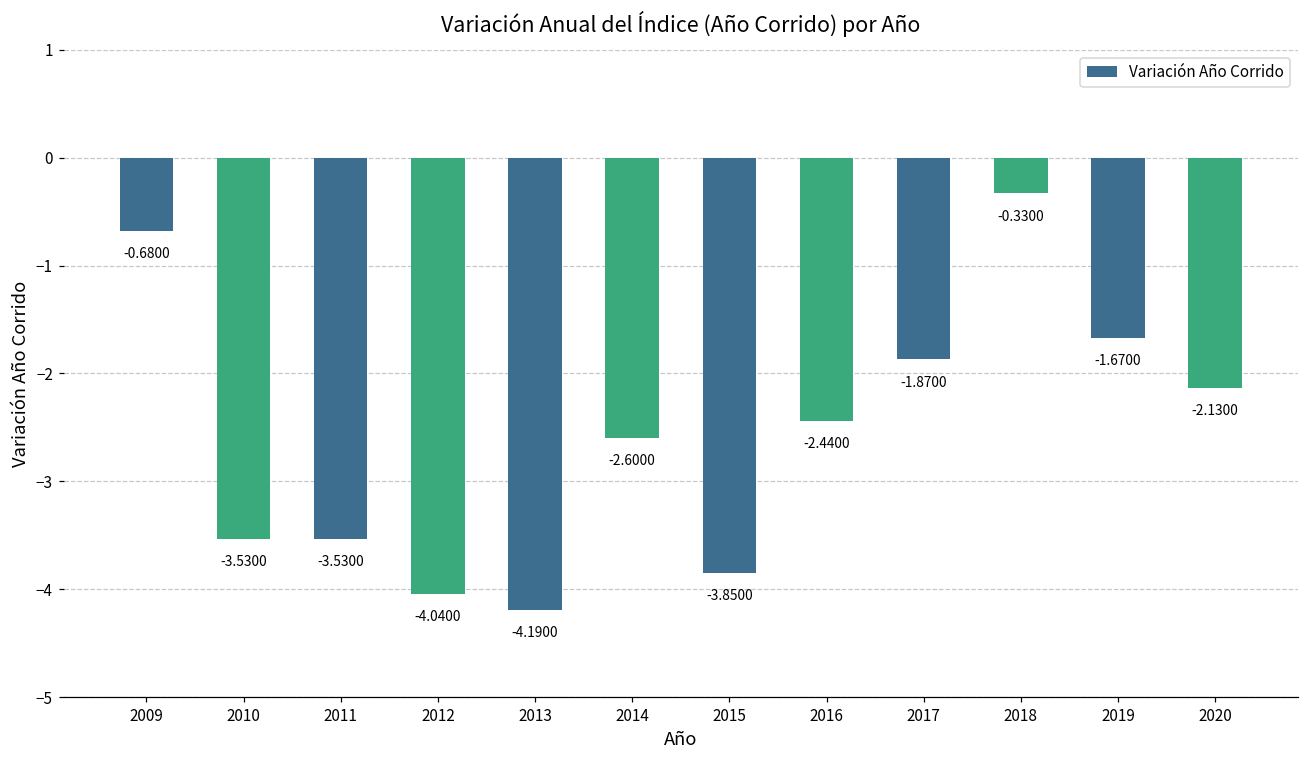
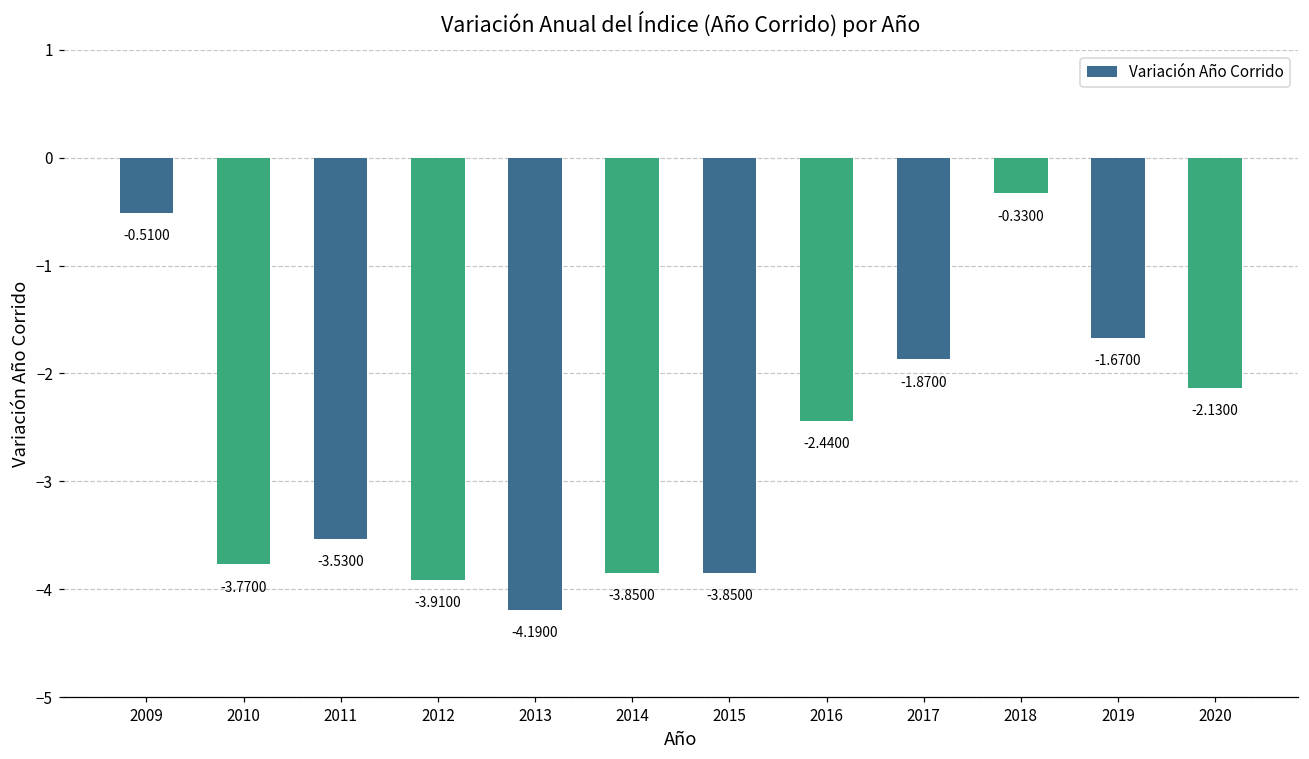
2009: -0.6800 -> -0.5100
2010: -3.5300 -> -3.7700
2012: -4.0400 -> -3.9100
2014: -2.6000 -> -3.8500
